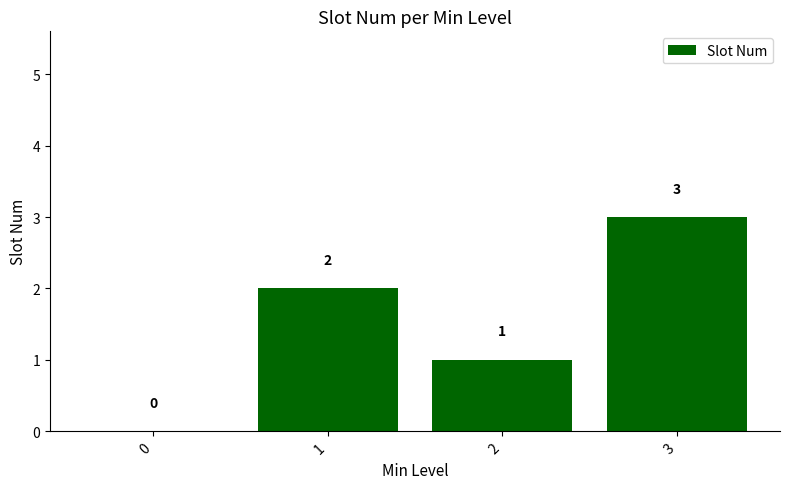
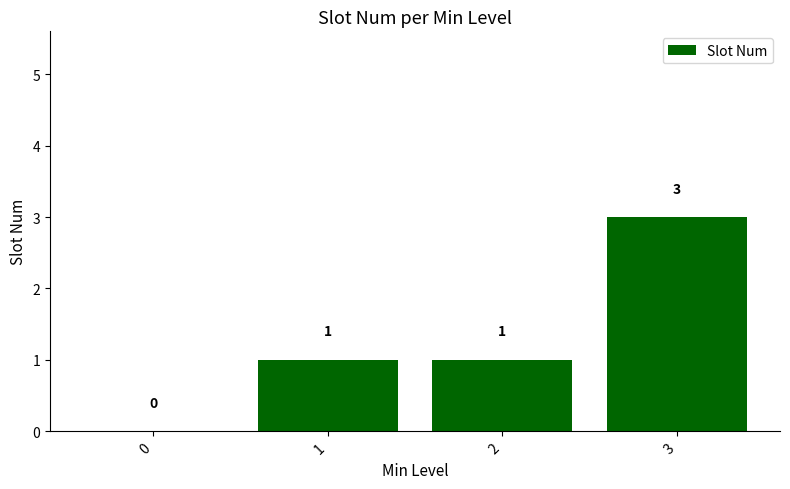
1: 2 -> 1
